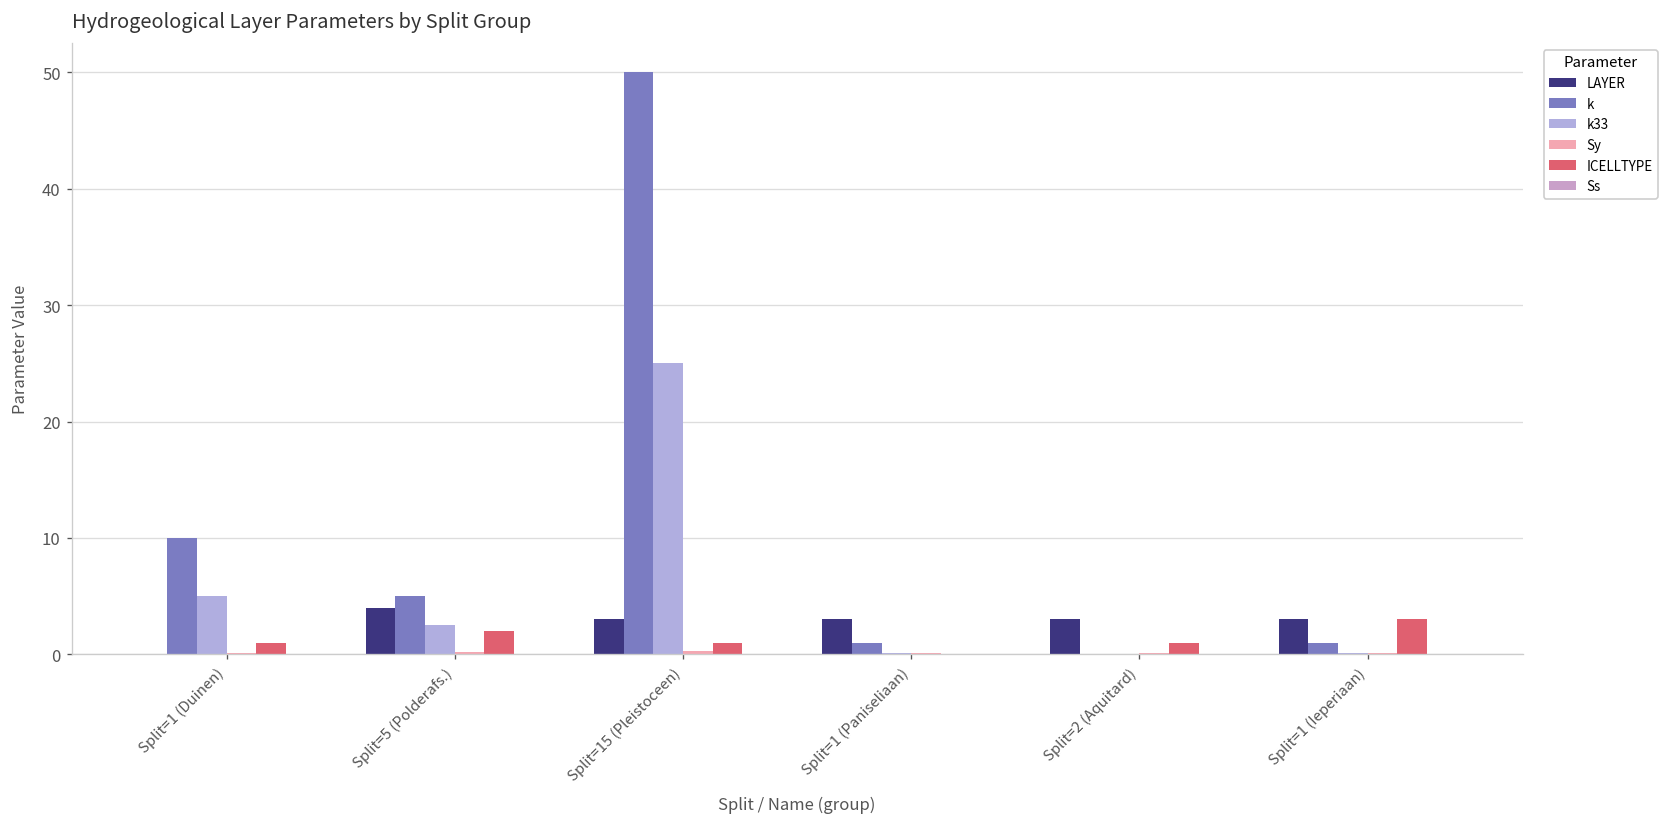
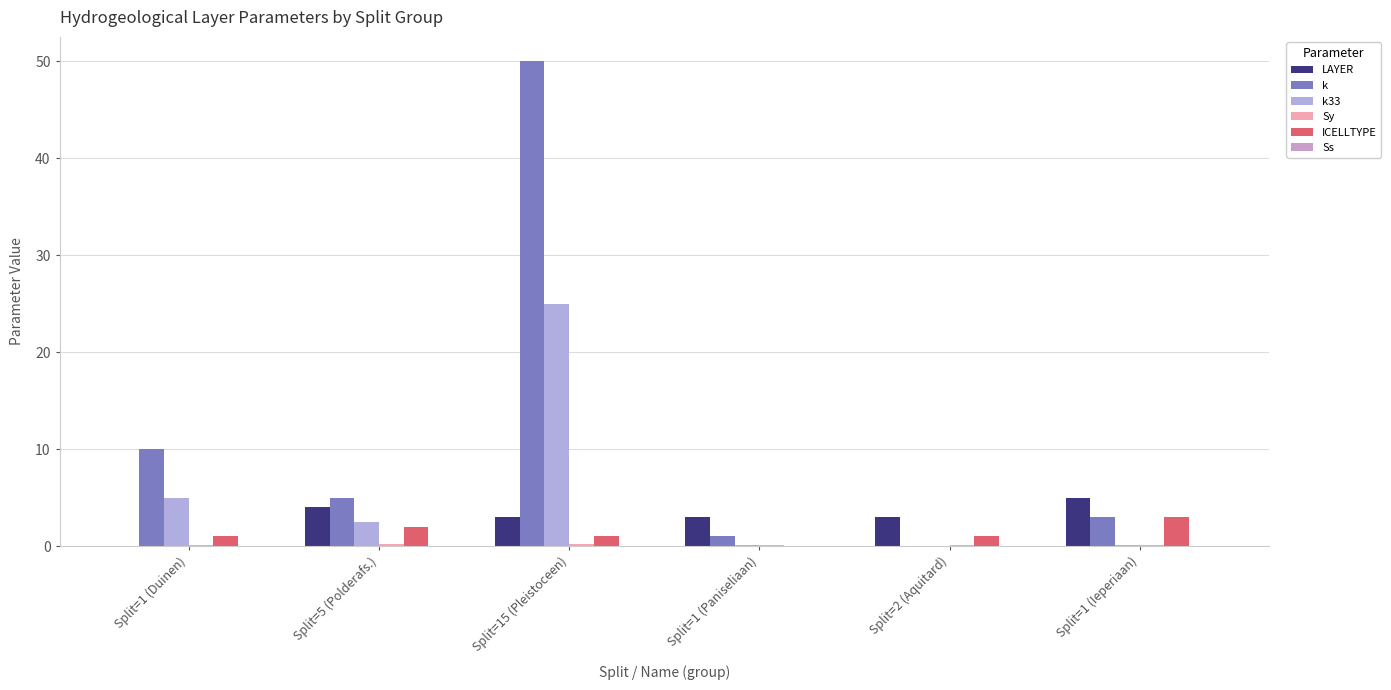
LAYER, Split=1 (Ieperiaan): 3 -> 5
k, Split=1 (Ieperiaan): 1 -> 3
